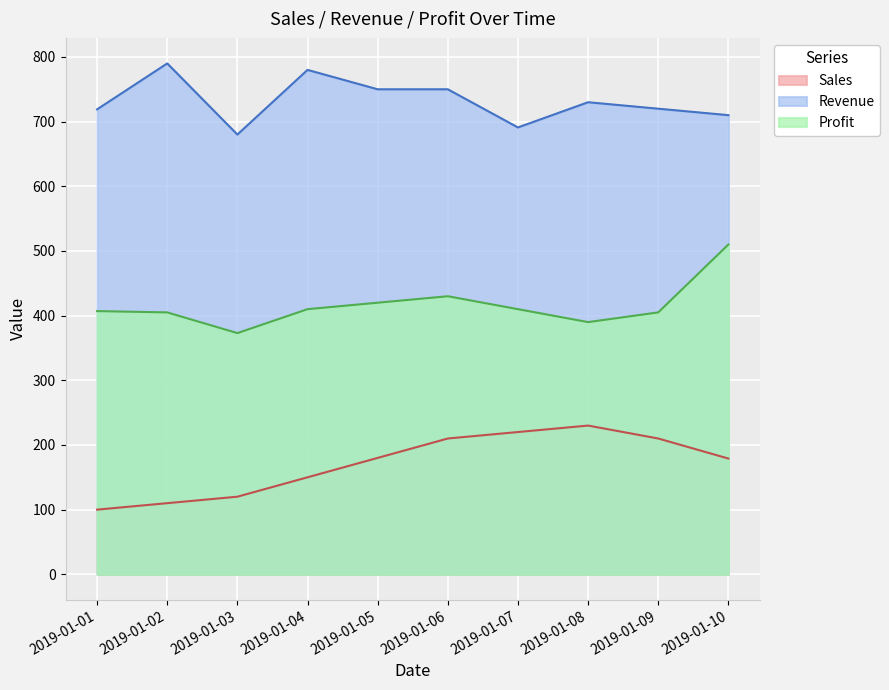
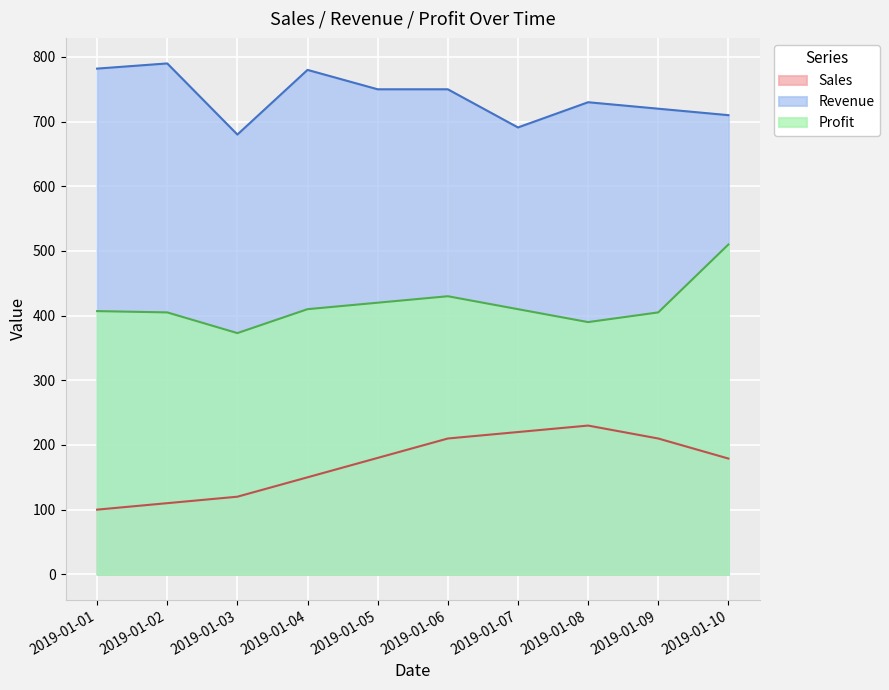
Revenue, 2019-01-01: 720 -> 780
